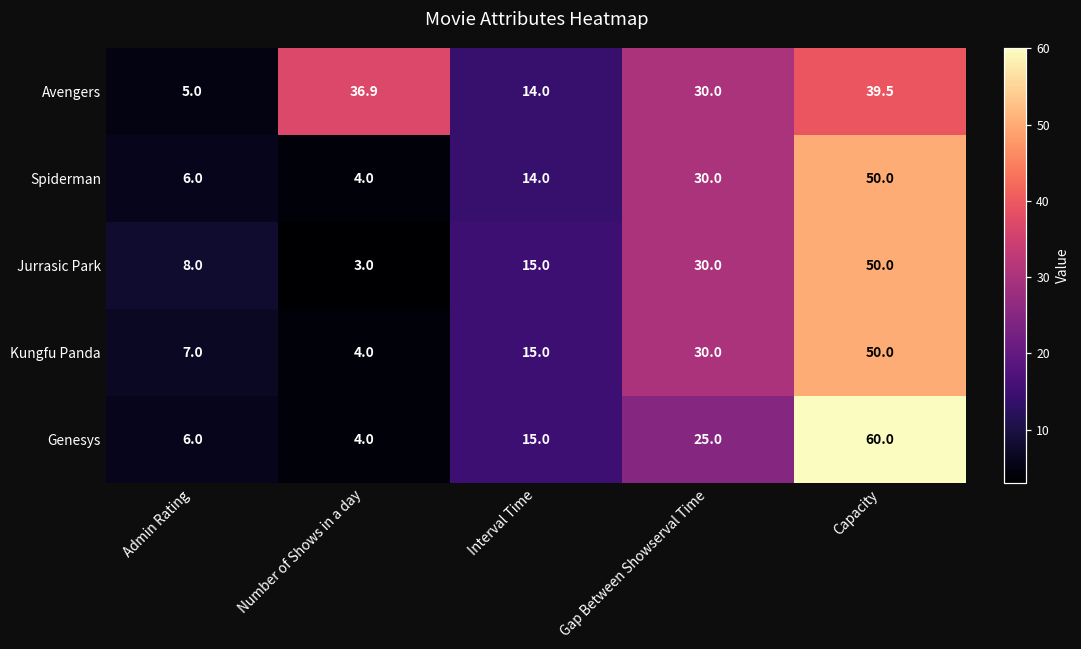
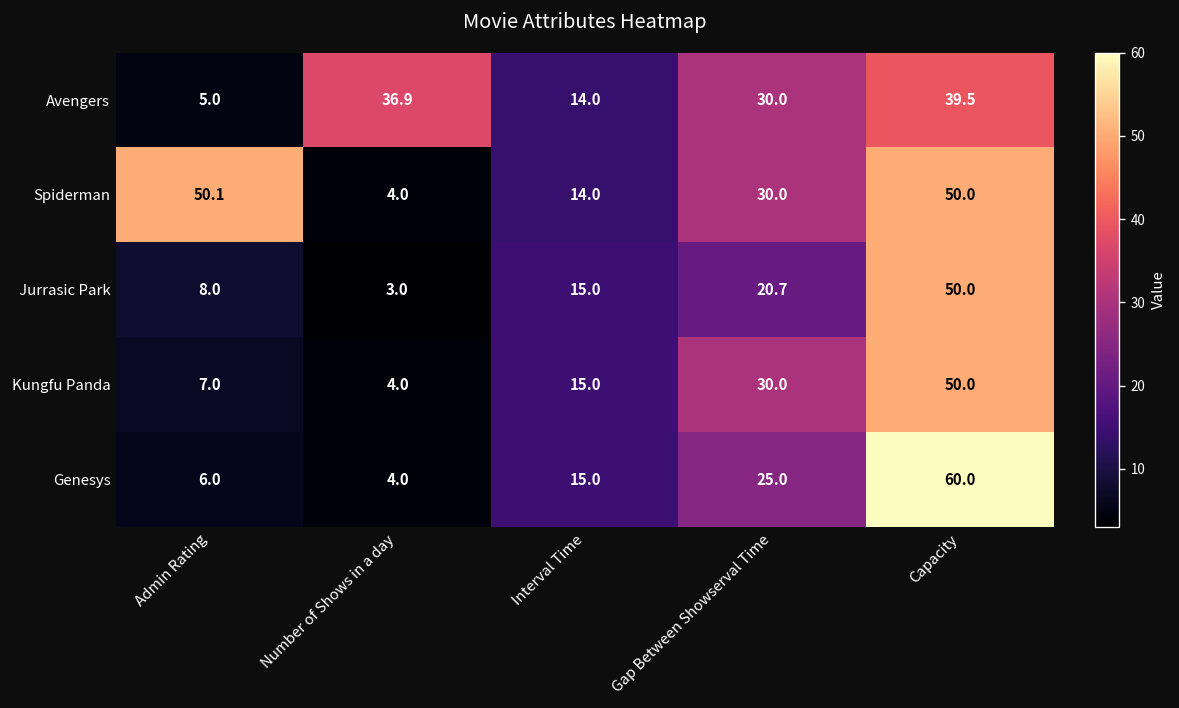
Spiderman, Admin Rating: 6.0 -> 50.1
Jurrasic Park, Gap Between Showserval Time: 30.0 -> 20.7
